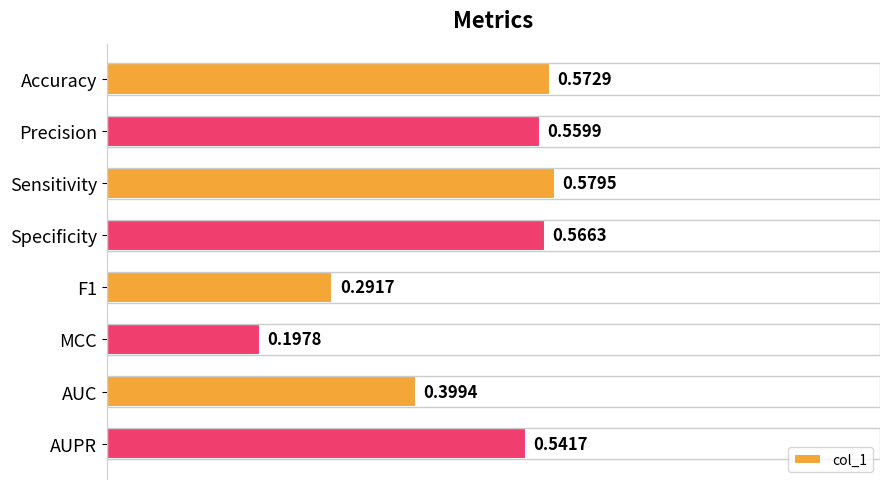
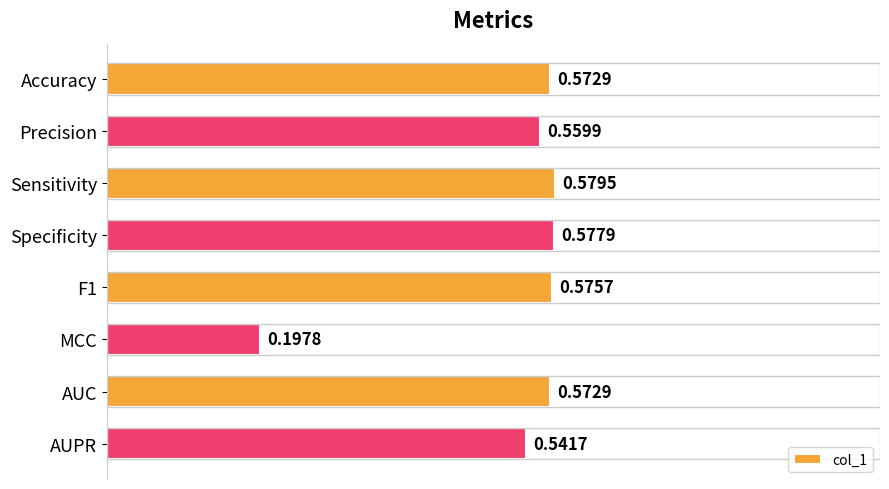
Specificity: 0.5663 -> 0.5779
F1: 0.2917 -> 0.5757
AUC: 0.3994 -> 0.5729
